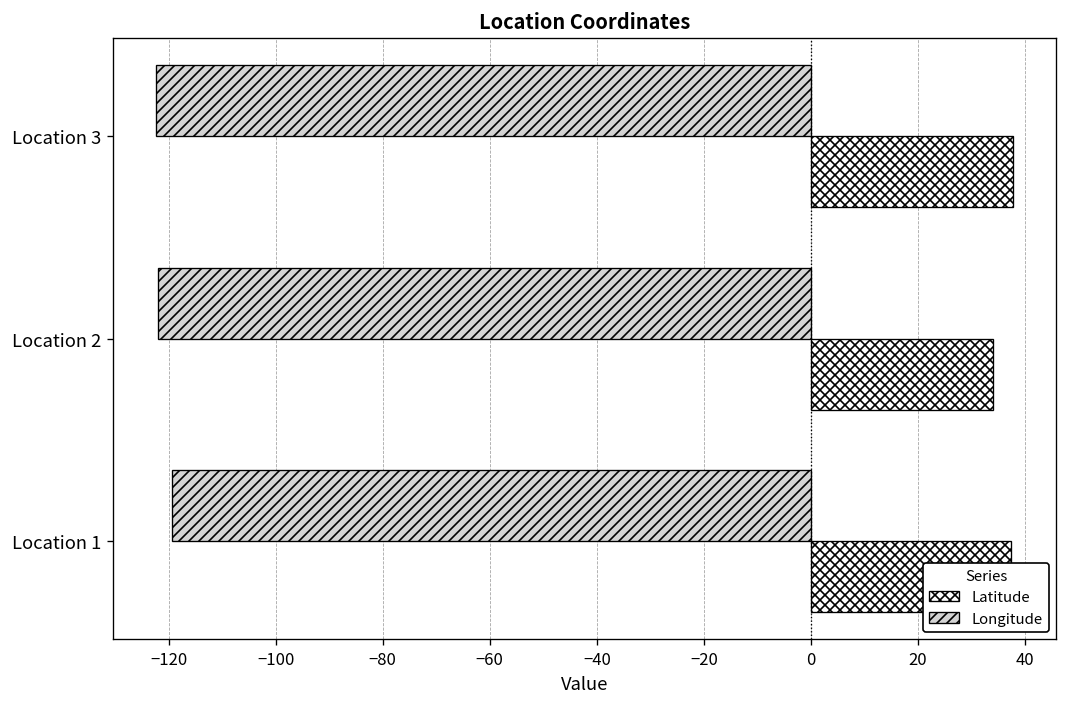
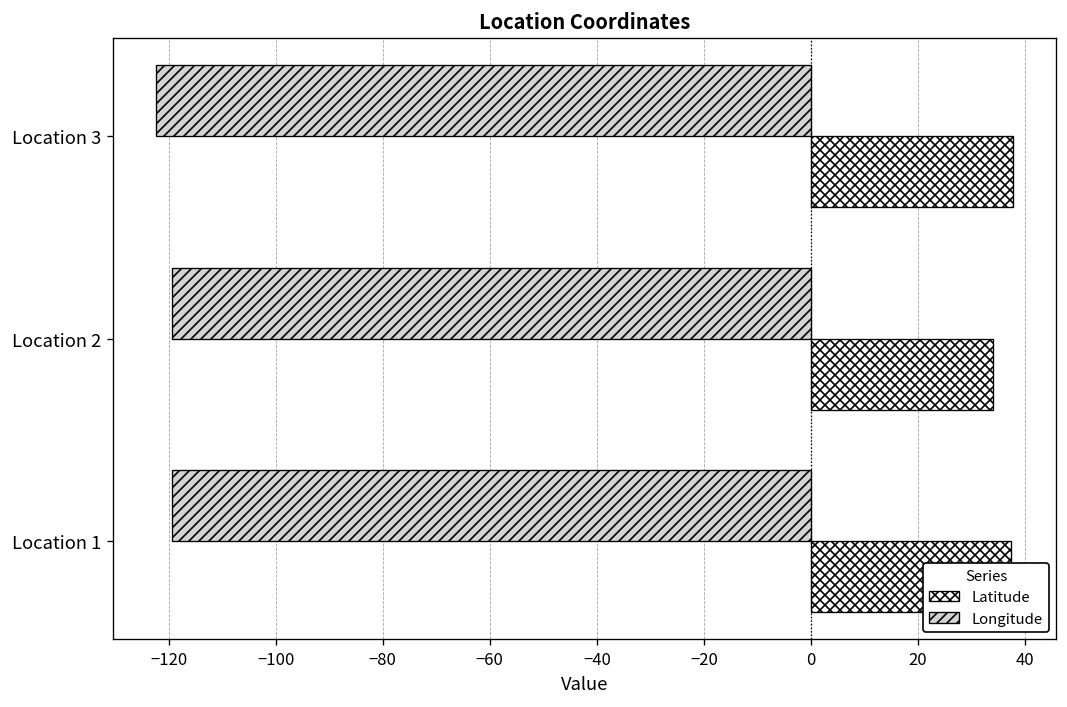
Longitude, Location 2: -122 -> -119
